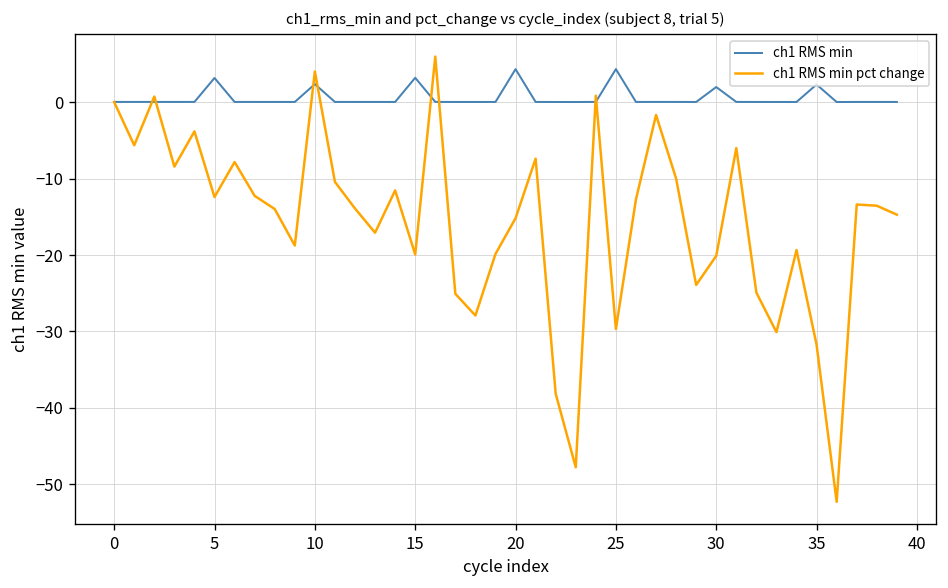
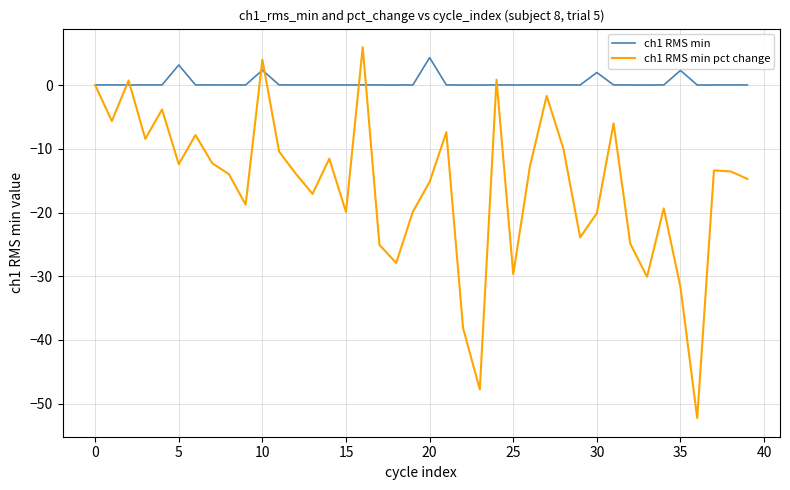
ch1 RMS min, 15: 3 -> 0
ch1 RMS min, 25: 4 -> 0
